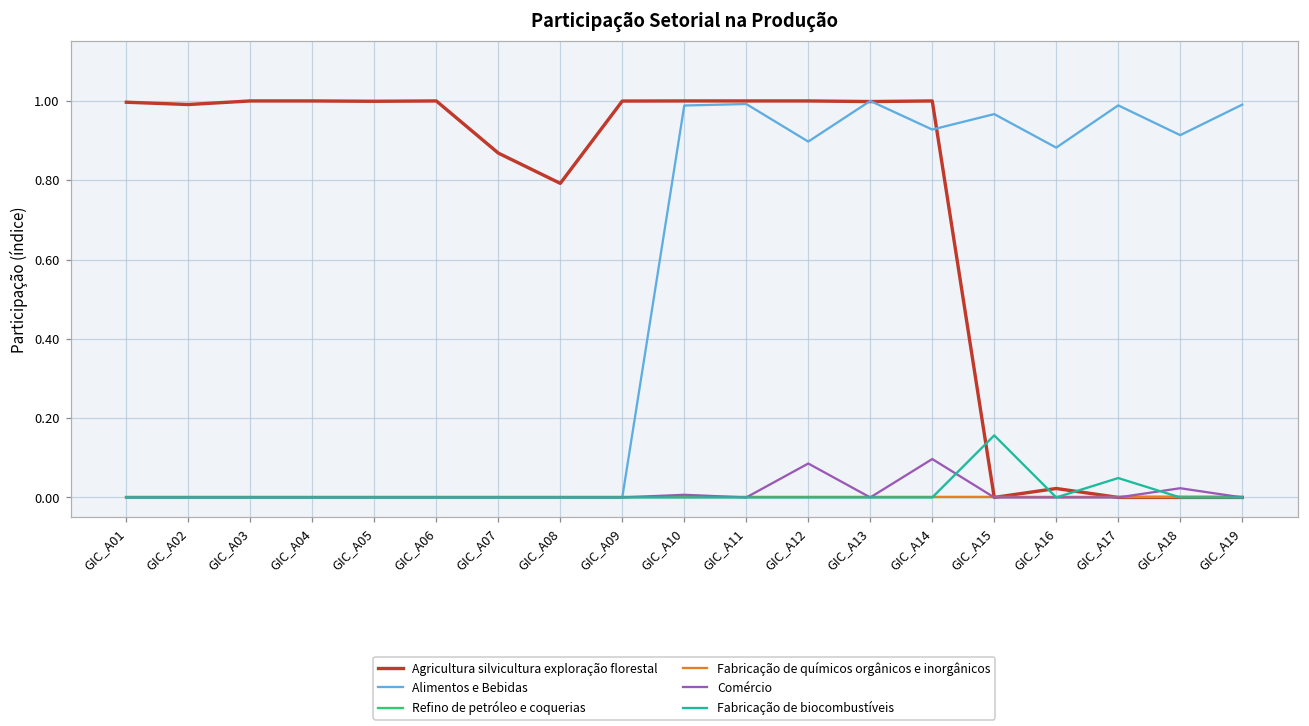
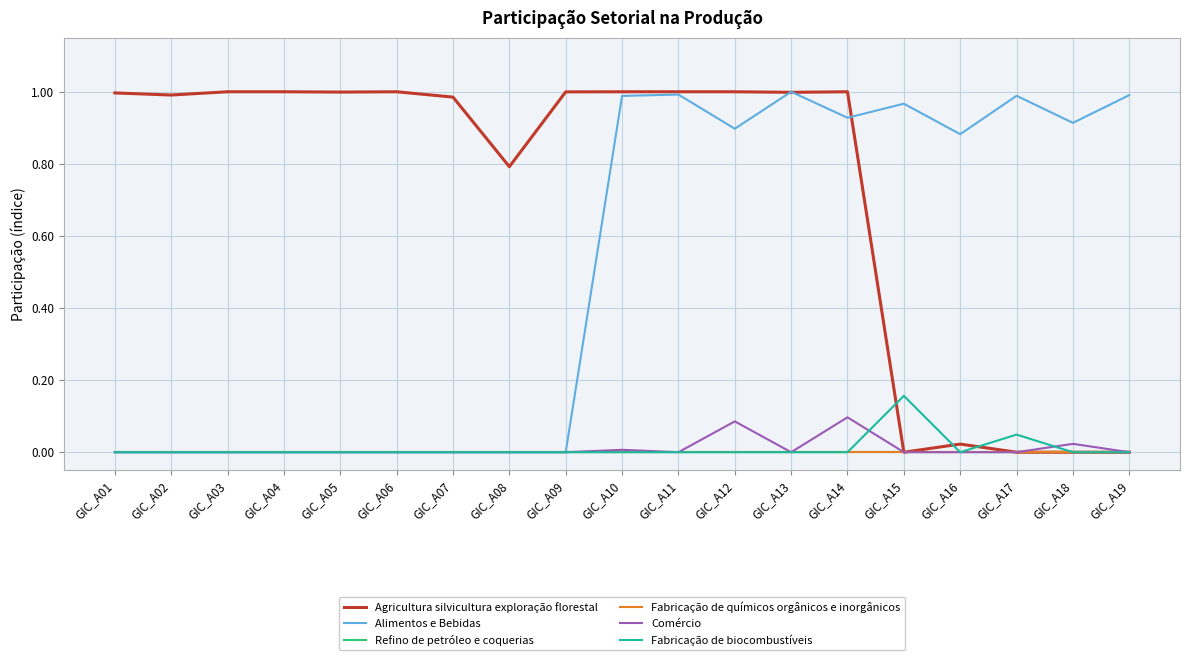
Agricultura silvicultura exploração florestal, GIC_A07: 0.87 -> 0.99
